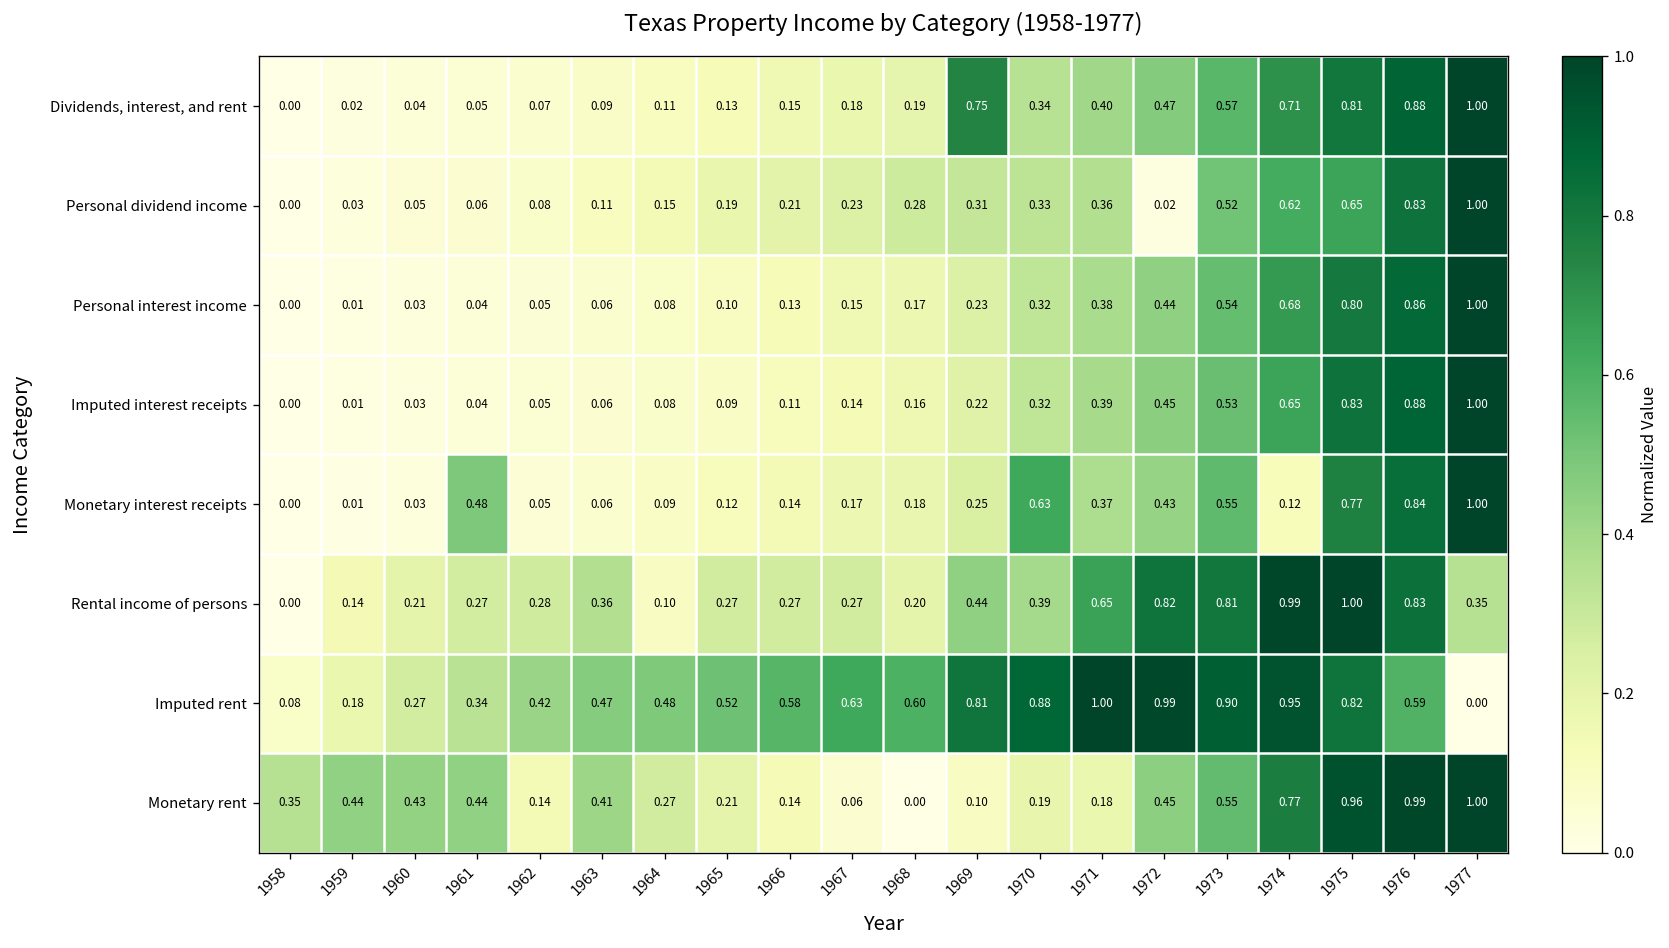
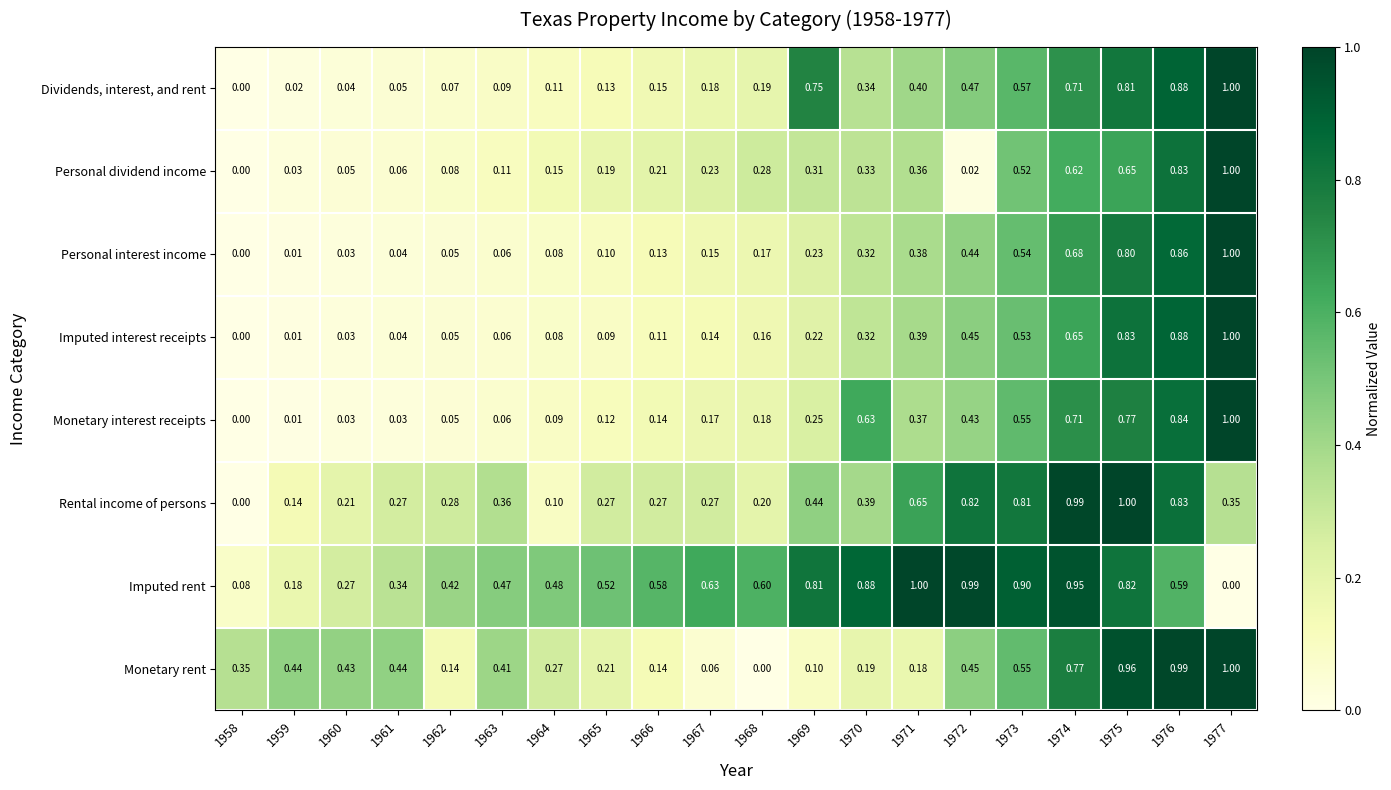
Monetary interest receipts, 1961: 0.48 -> 0.03
Monetary interest receipts, 1974: 0.12 -> 0.71
